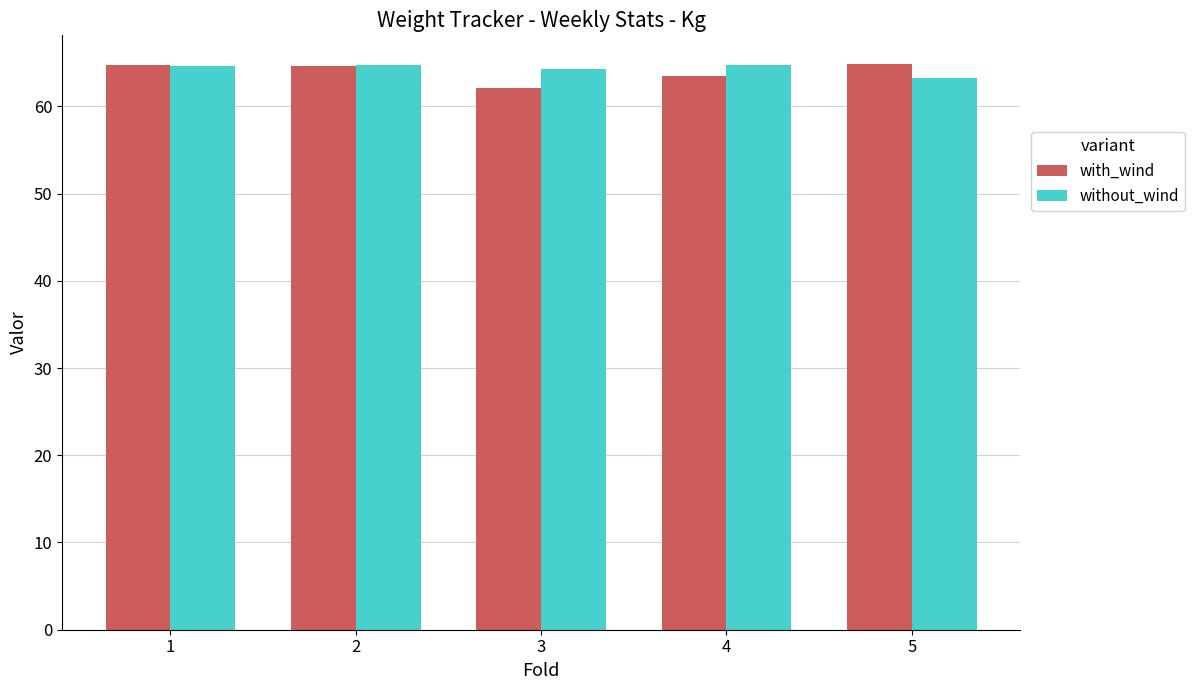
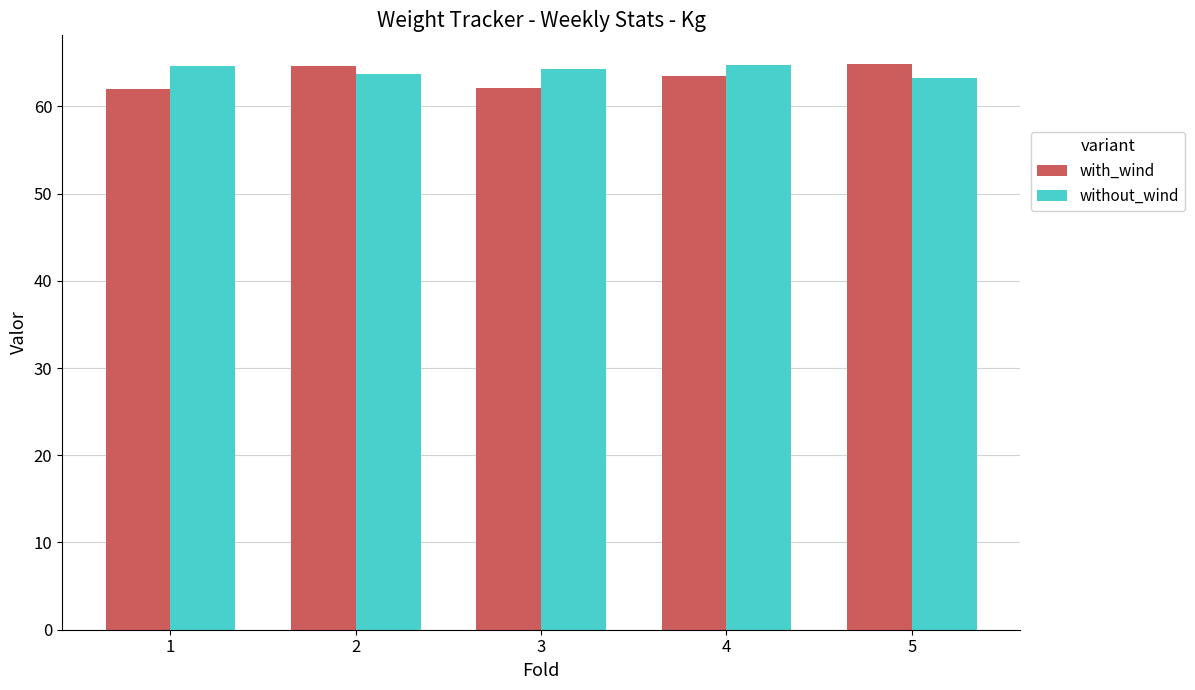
with_wind, 1: 65 -> 62
without_wind, 2: 65 -> 64
